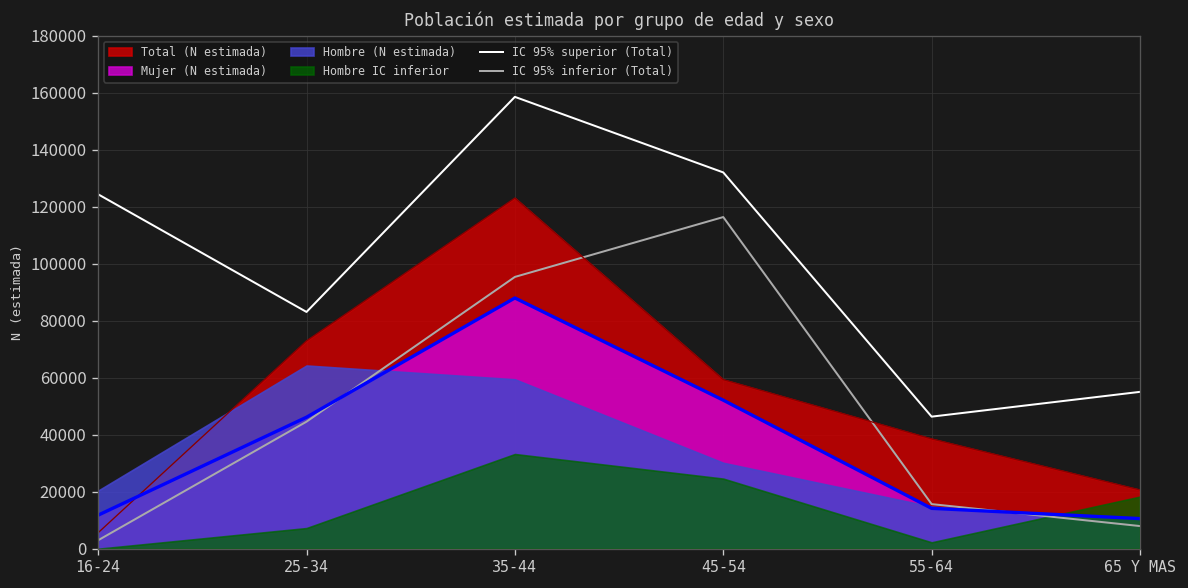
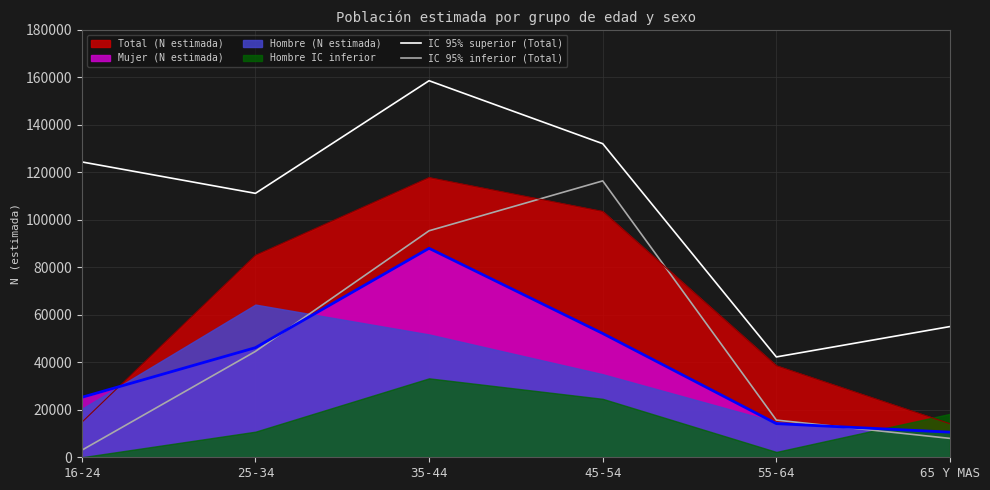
Total (N estimada), 16-24: 6000 -> 15000
Mujer (N estimada), 16-24: 12000 -> 25000
IC 95% superior (Total), 25-34: 83000 -> 111000
Total (N estimada), 25-34: 73000 -> 85000
Hombre IC inferior, 25-34: 7000 -> 11000
Total (N estimada), 35-44: 123000 -> 118000
Hombre (N estimada), 35-44: 59000 -> 52000
Total (N estimada), 45-54: 59000 -> 104000
Hombre (N estimada), 45-54: 30000 -> 35000
IC 95% superior (Total), 55-64: 46000 -> 42000
Total (N estimada), 65 Y MAS: 21000 -> 14000
